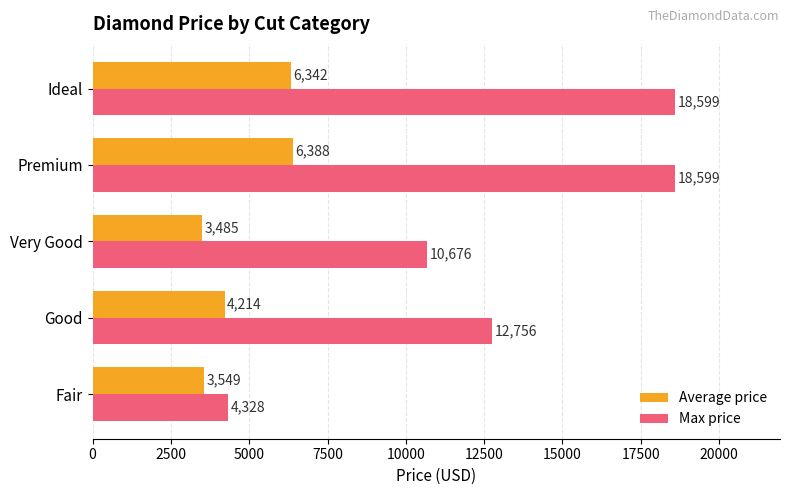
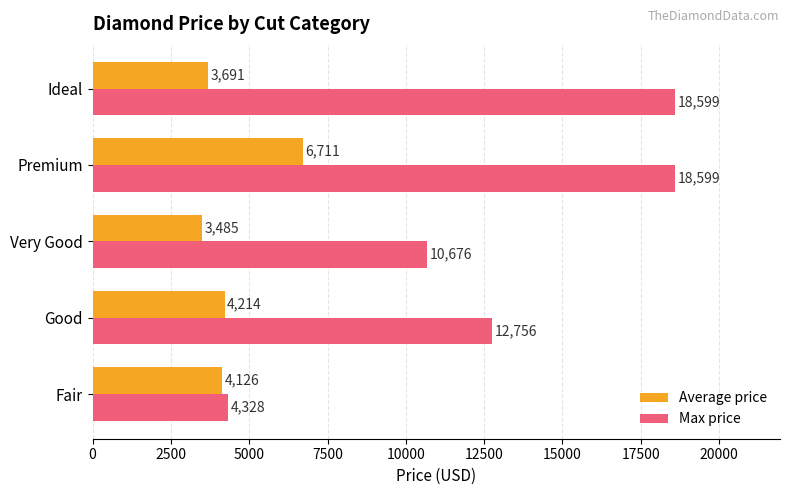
Average price, Ideal: 6,342 -> 3,691
Average price, Premium: 6,388 -> 6,711
Average price, Fair: 3,549 -> 4,126
